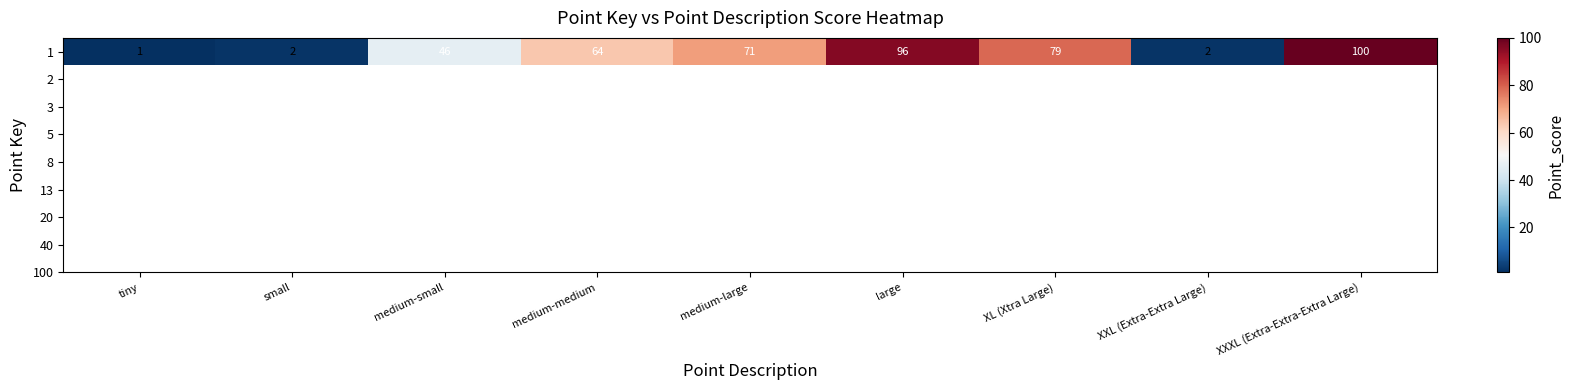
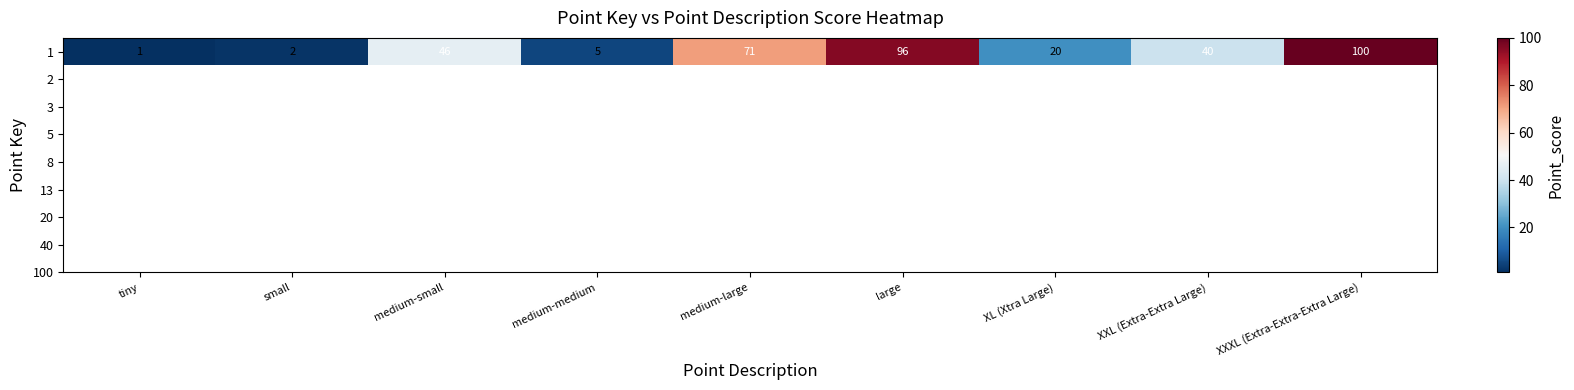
1, medium-medium: 64 -> 5
1, XL (Xtra Large): 79 -> 20
1, XXL (Extra-Extra Large): 2 -> 40
